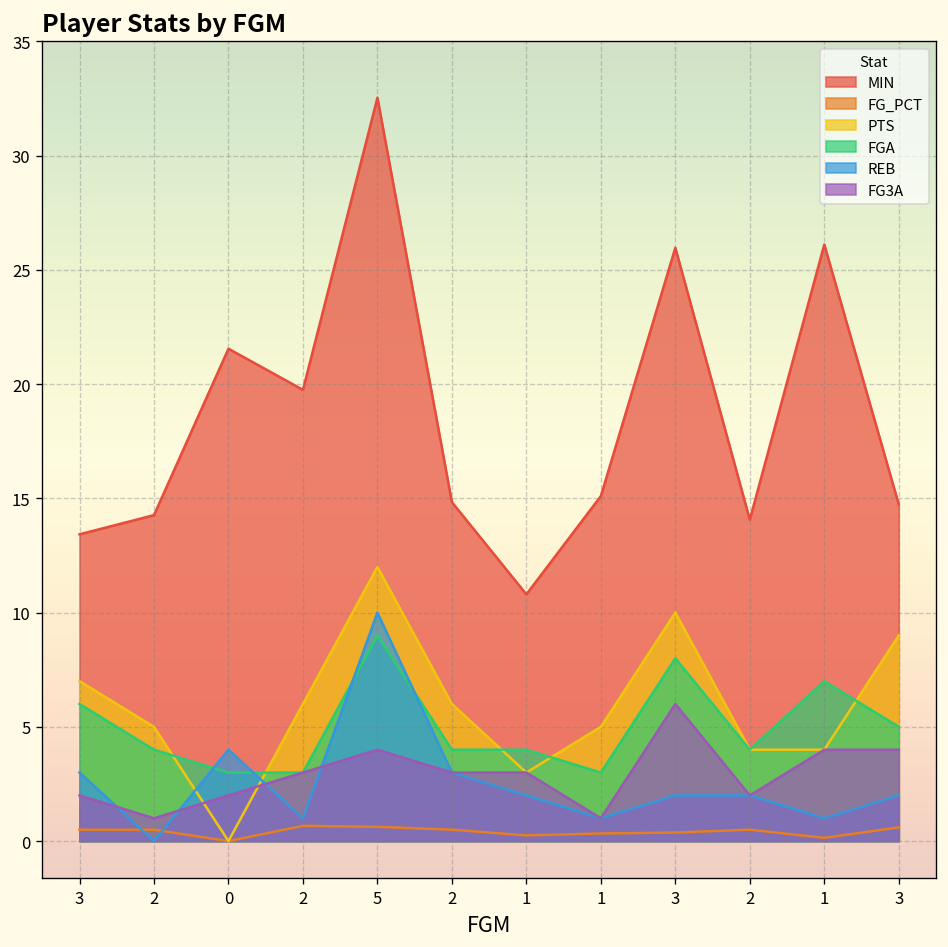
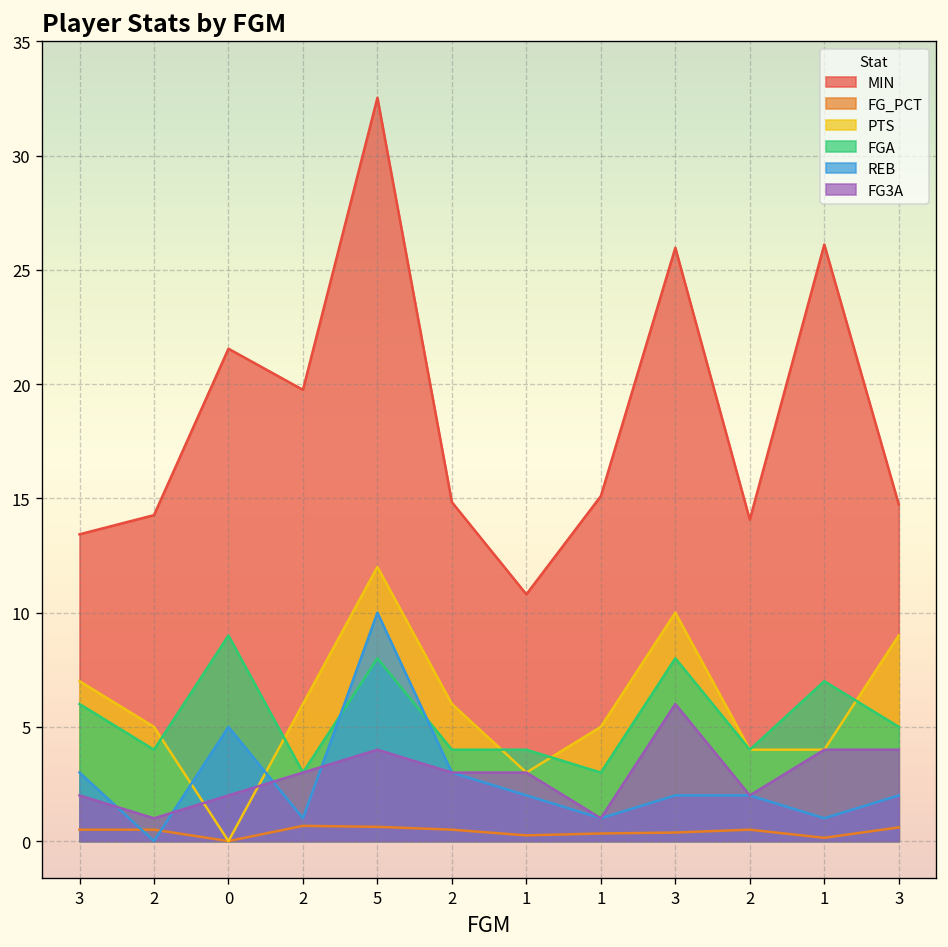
FGA, 0: 3 -> 9
REB, 0: 4 -> 5
FGA, 5: 9 -> 8
